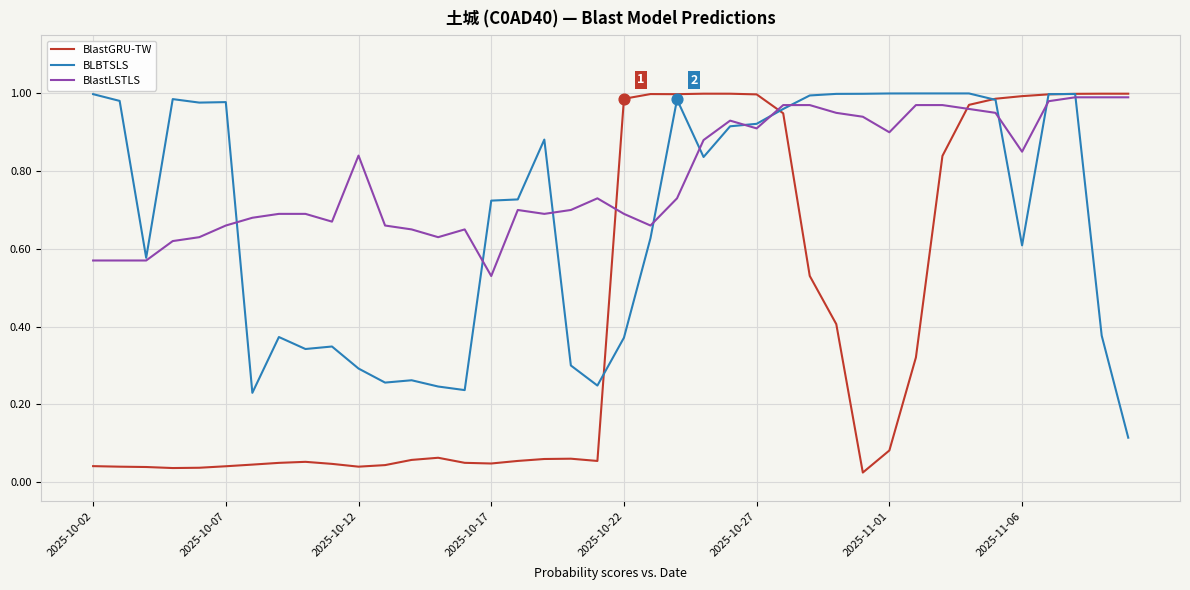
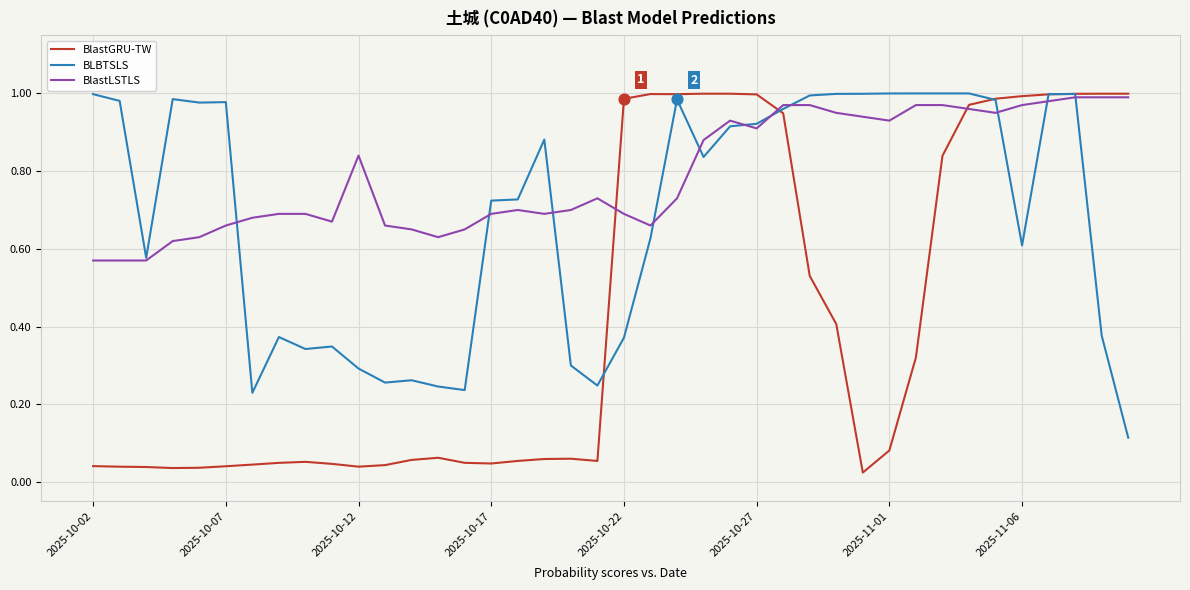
BlastLSTLS, 2025-10-17: 0.53 -> 0.69
BlastLSTLS, 2025-11-01: 0.90 -> 0.93
BlastLSTLS, 2025-11-06: 0.85 -> 0.97
